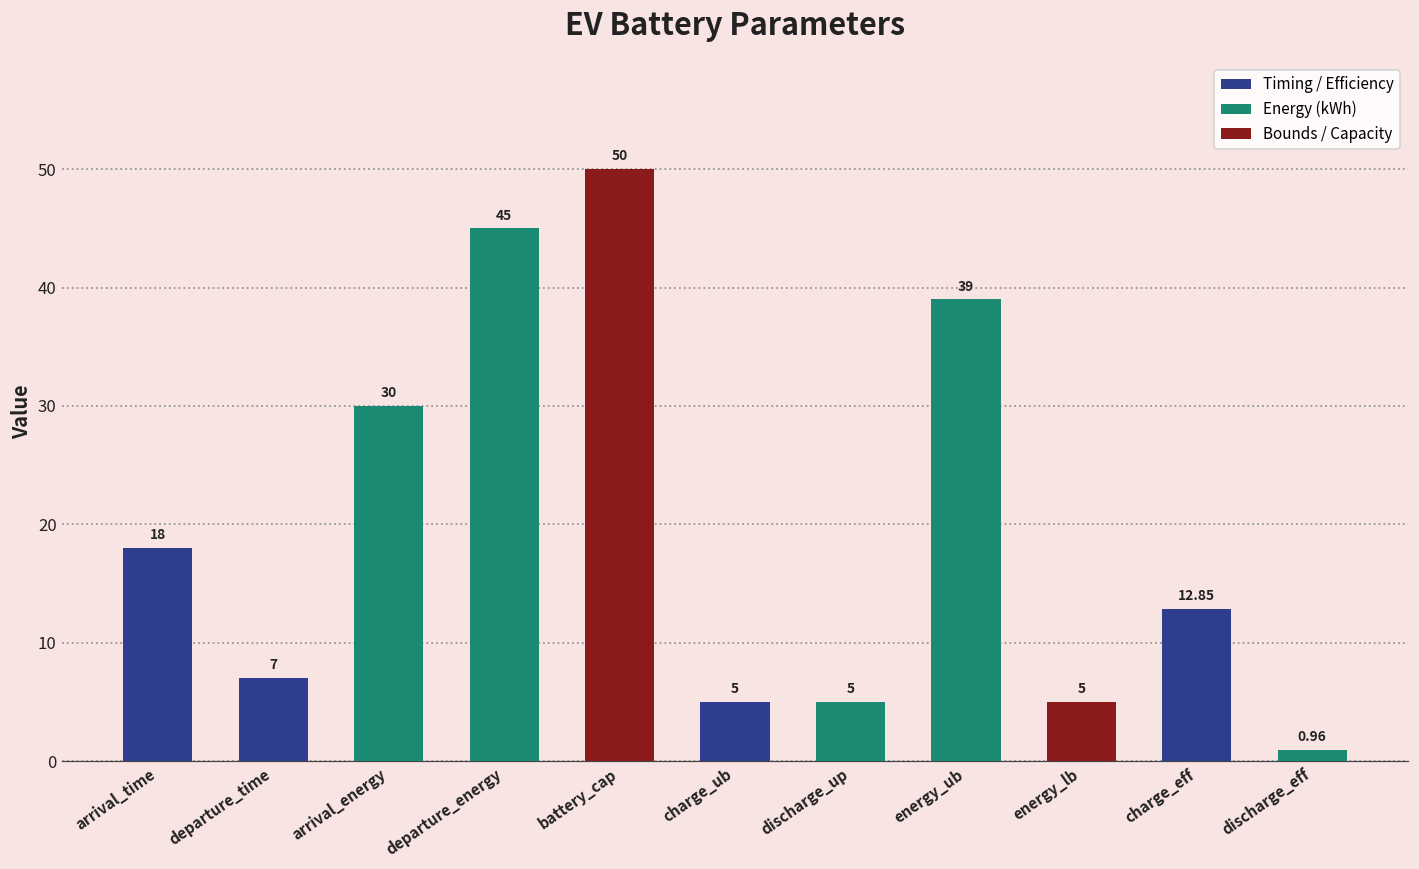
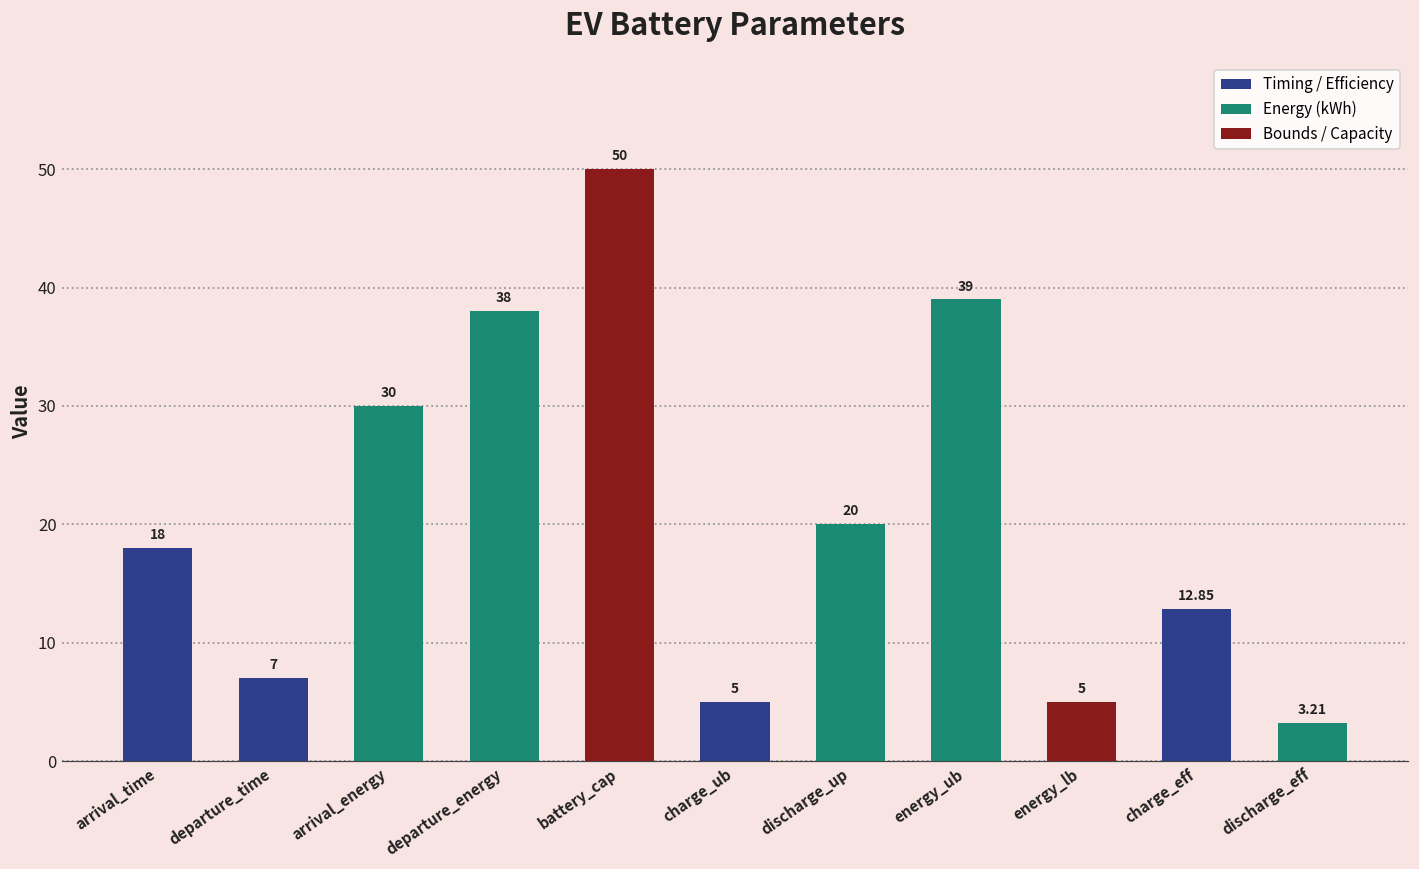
departure_energy: 45 -> 38
discharge_up: 5 -> 20
discharge_eff: 0.96 -> 3.21
